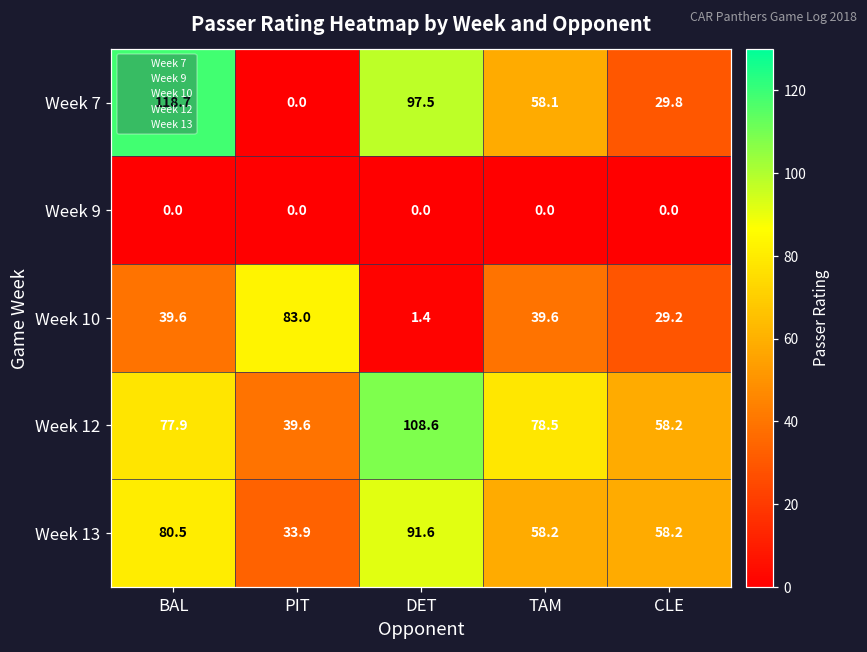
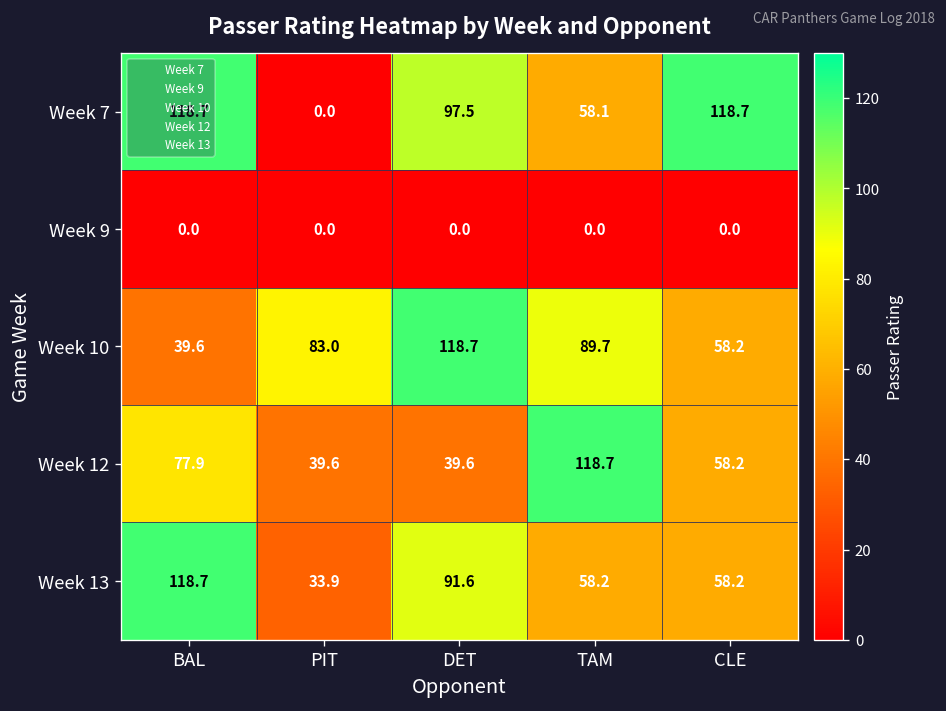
Week 7, CLE: 29.8 -> 118.7
Week 10, DET: 1.4 -> 118.7
Week 10, TAM: 39.6 -> 89.7
Week 10, CLE: 29.2 -> 58.2
Week 12, DET: 108.6 -> 39.6
Week 12, TAM: 78.5 -> 118.7
Week 13, BAL: 80.5 -> 118.7
